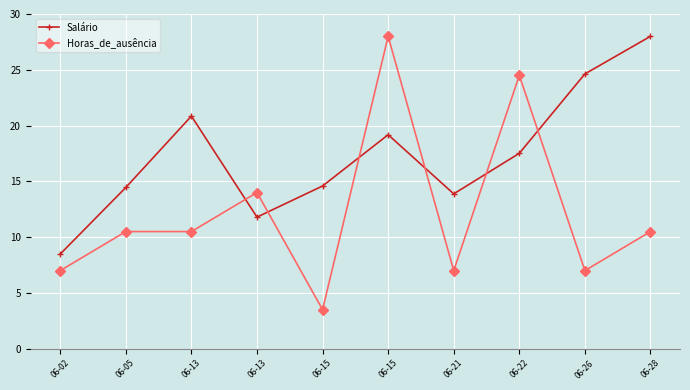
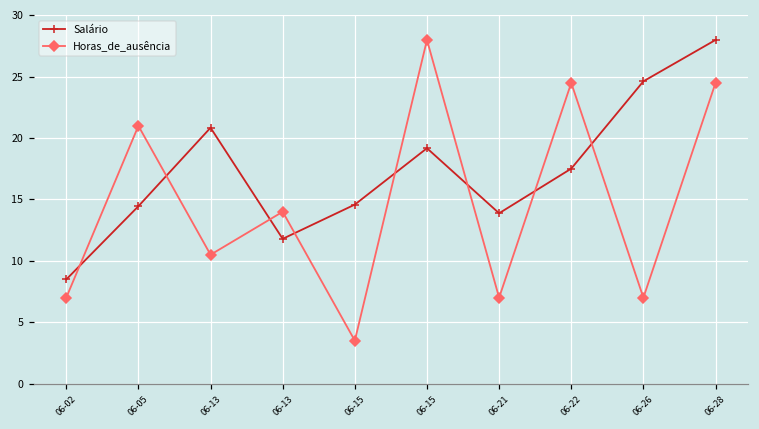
Horas_de_ausência, 06-05: 10.5 -> 21.0
Horas_de_ausência, 06-28: 10.5 -> 24.5
